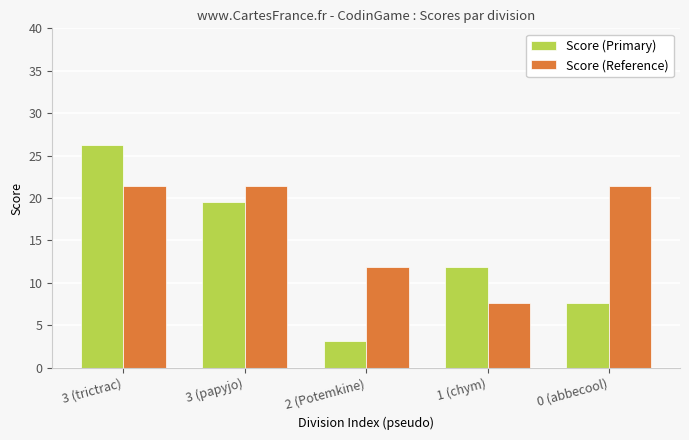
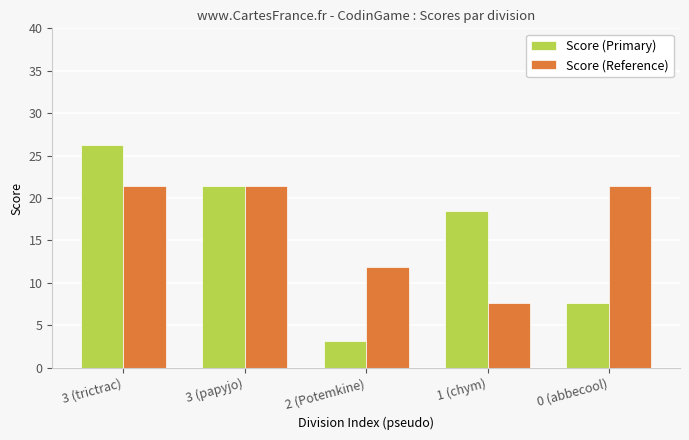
Score (Primary), 3 (papyjo): 20 -> 21
Score (Primary), 1 (chym): 12 -> 18
